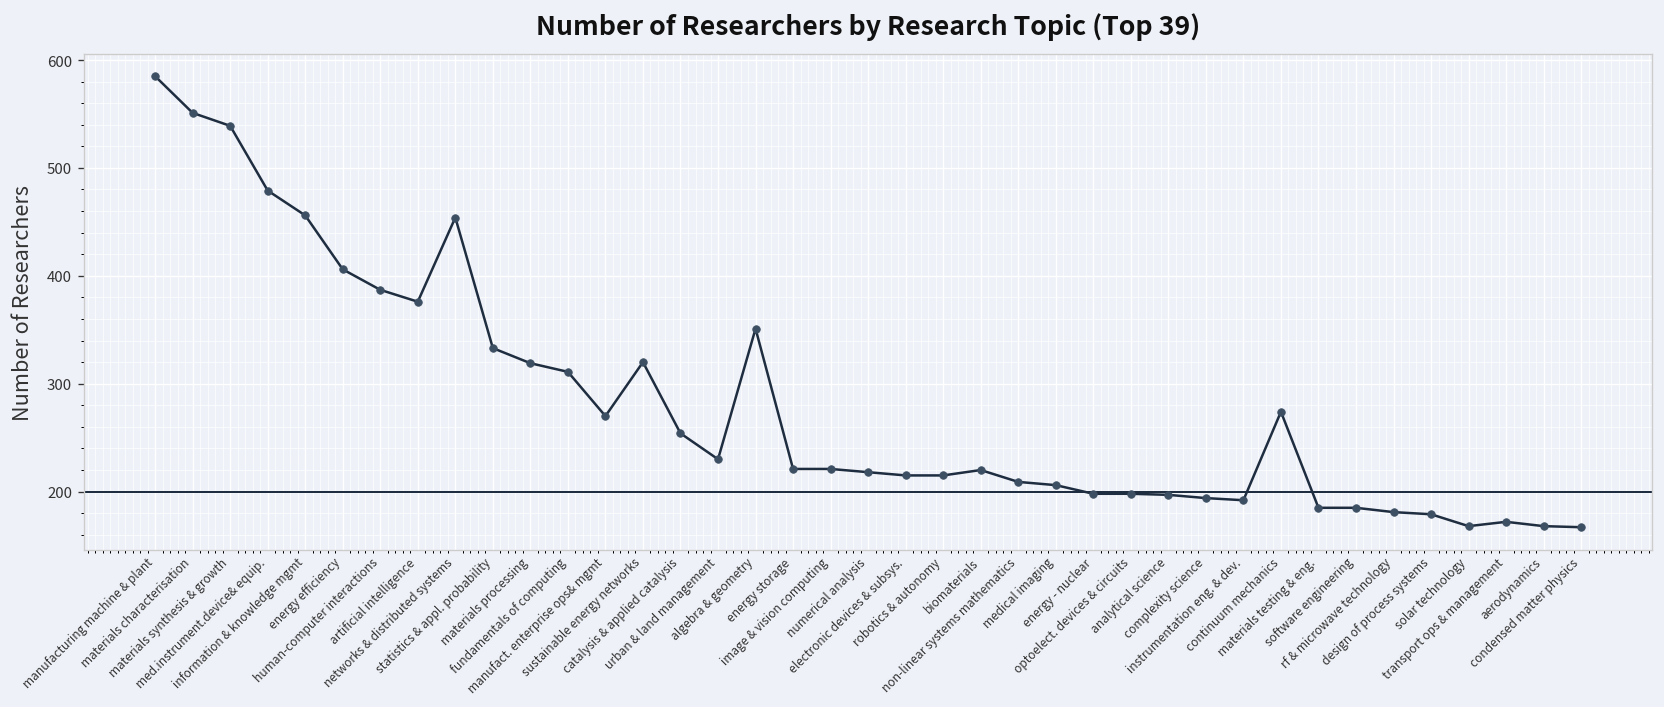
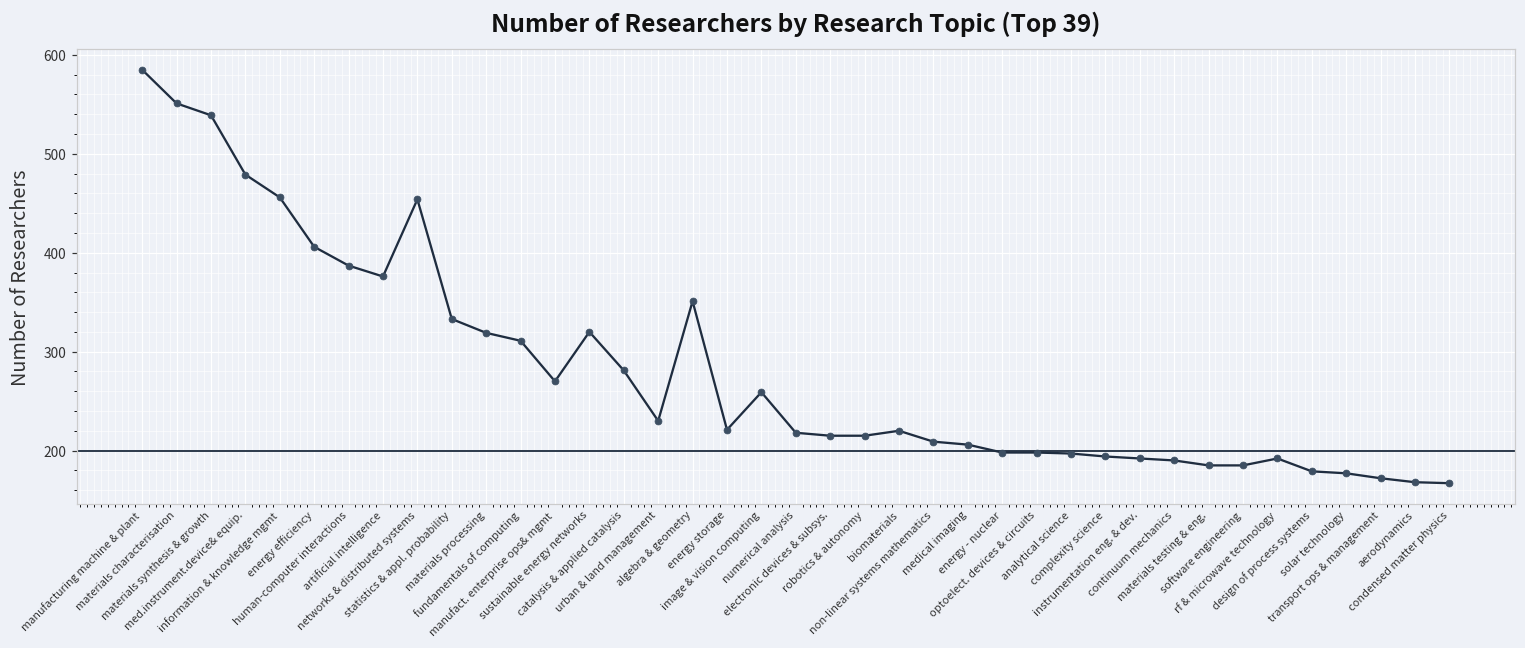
catalysis & applied catalysis: 250 -> 280
image & vision computing: 220 -> 260
continuum mechanics: 270 -> 190
rf & microwave technology: 180 -> 190
solar technology: 170 -> 180
